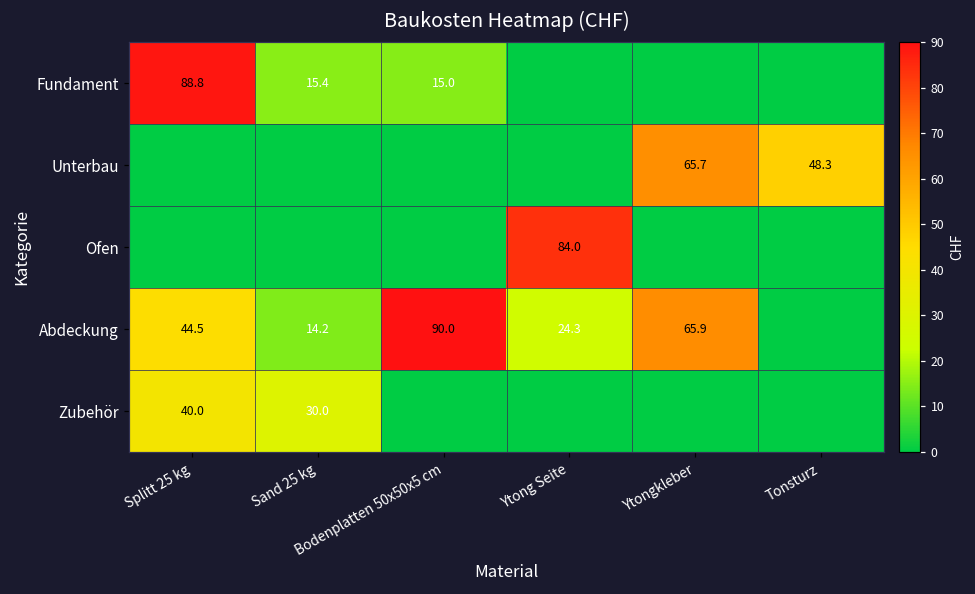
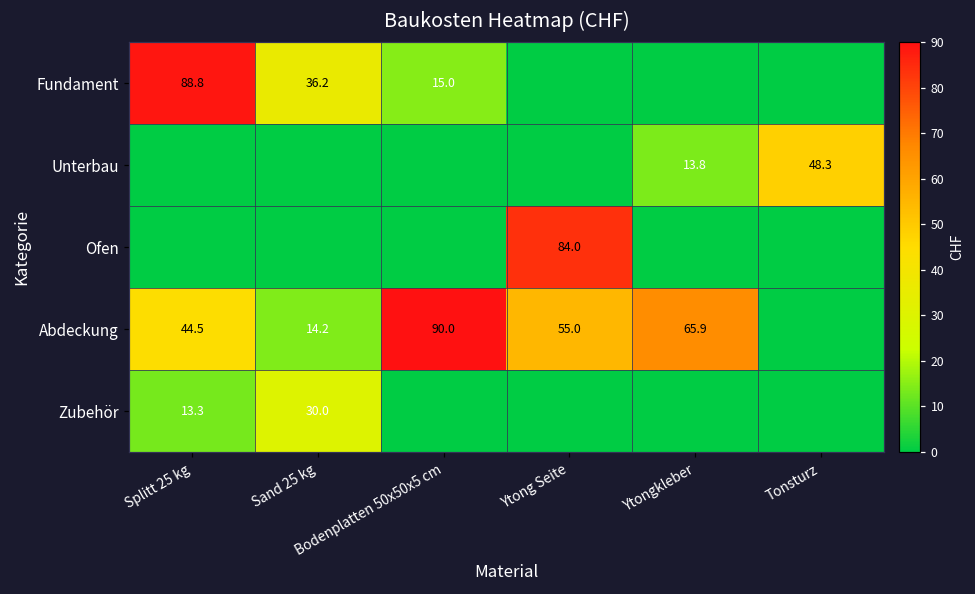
Fundament, Sand 25 kg: 15.4 -> 36.2
Unterbau, Ytongkleber: 65.7 -> 13.8
Abdeckung, Ytong Seite: 24.3 -> 55.0
Zubehör, Splitt 25 kg: 40.0 -> 13.3
